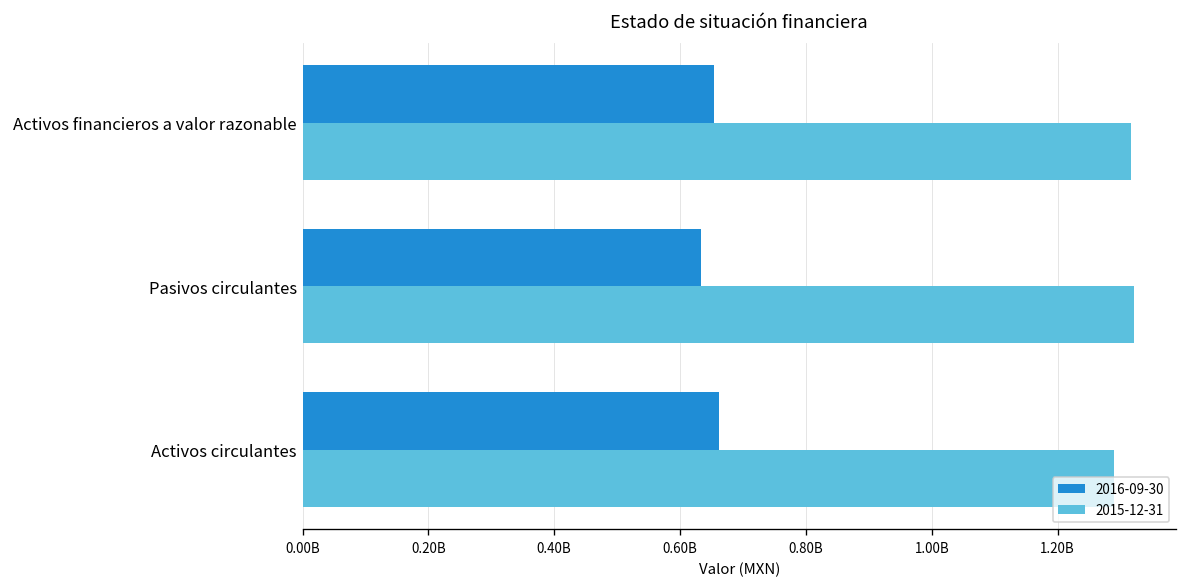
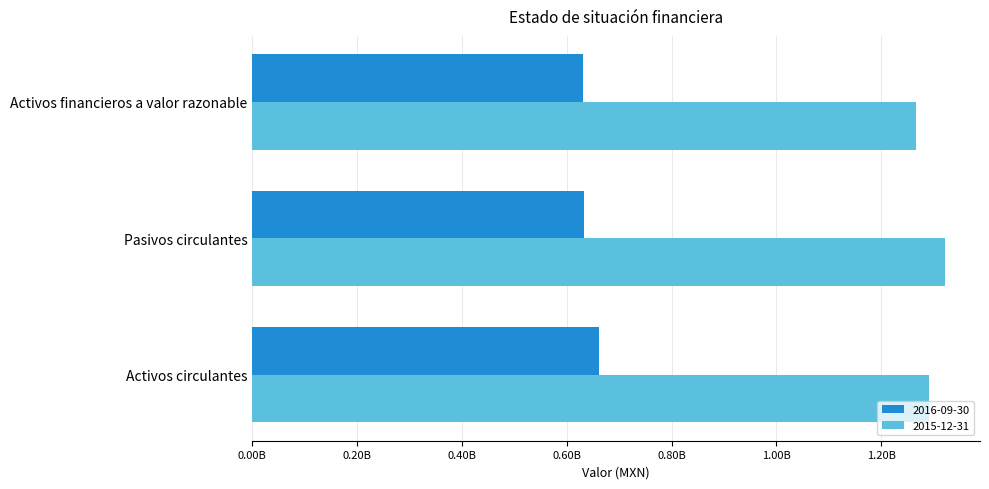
2016-09-30, Activos financieros a valor razonable: 650000000 -> 630000000
2015-12-31, Activos financieros a valor razonable: 1320000000 -> 1270000000
